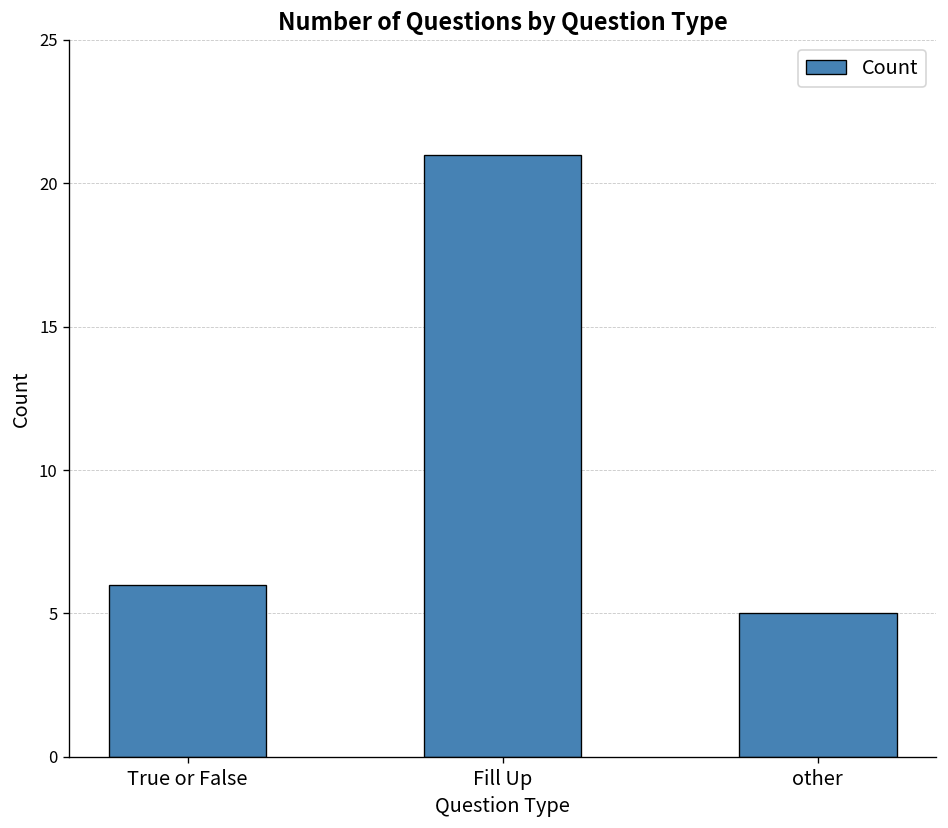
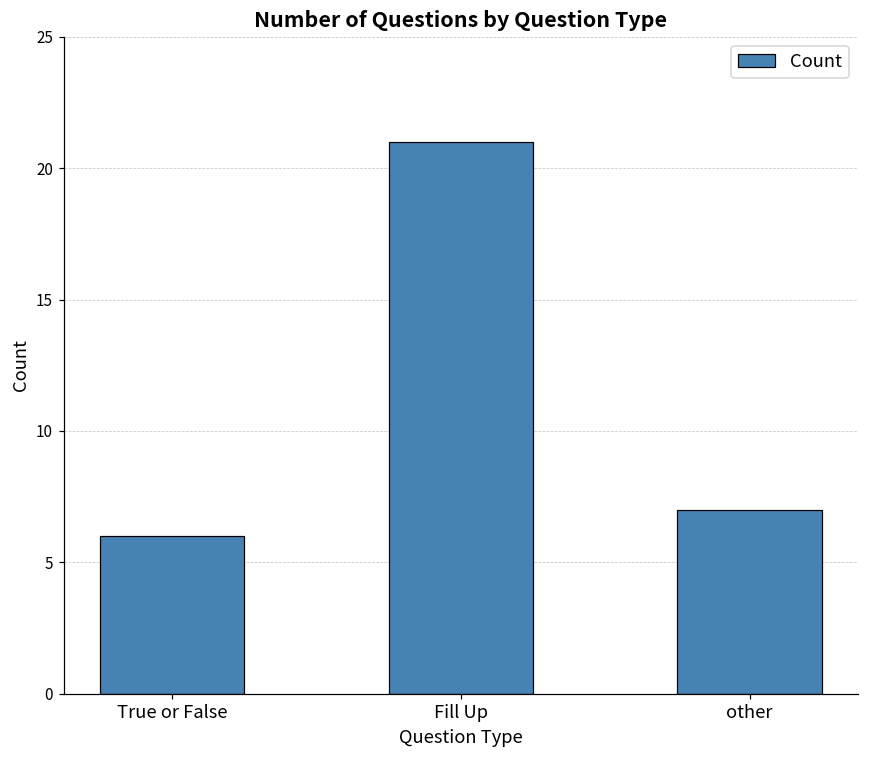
other: 5 -> 7
